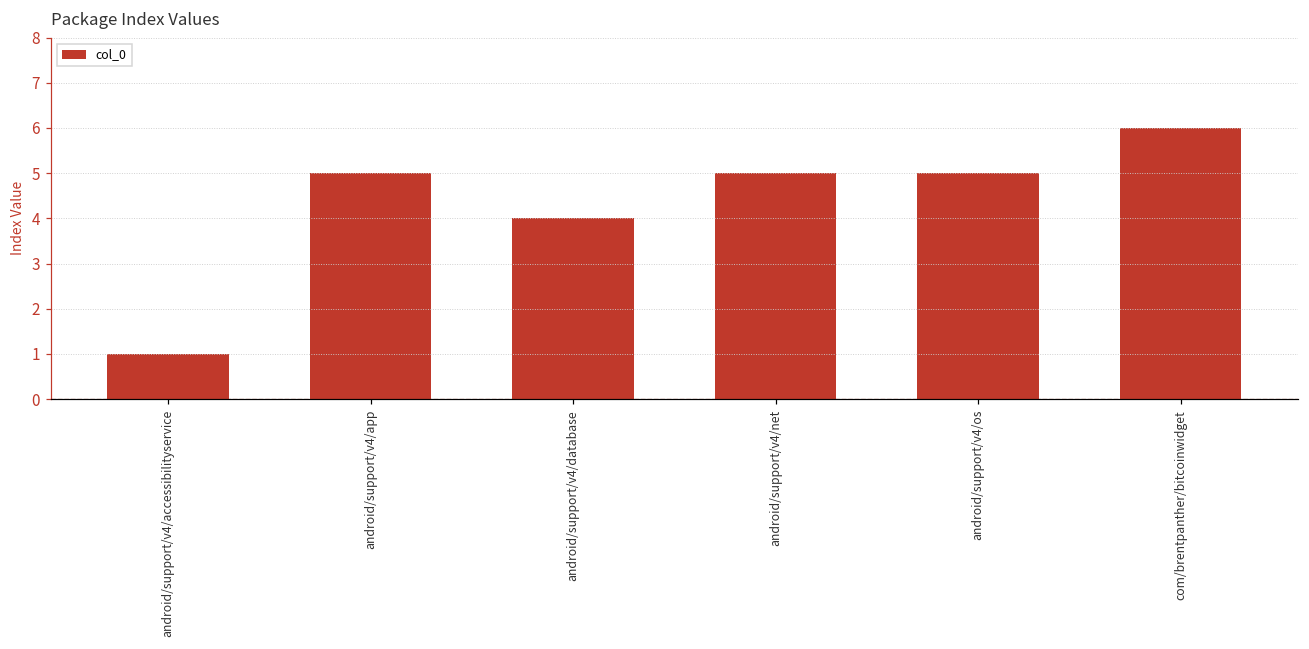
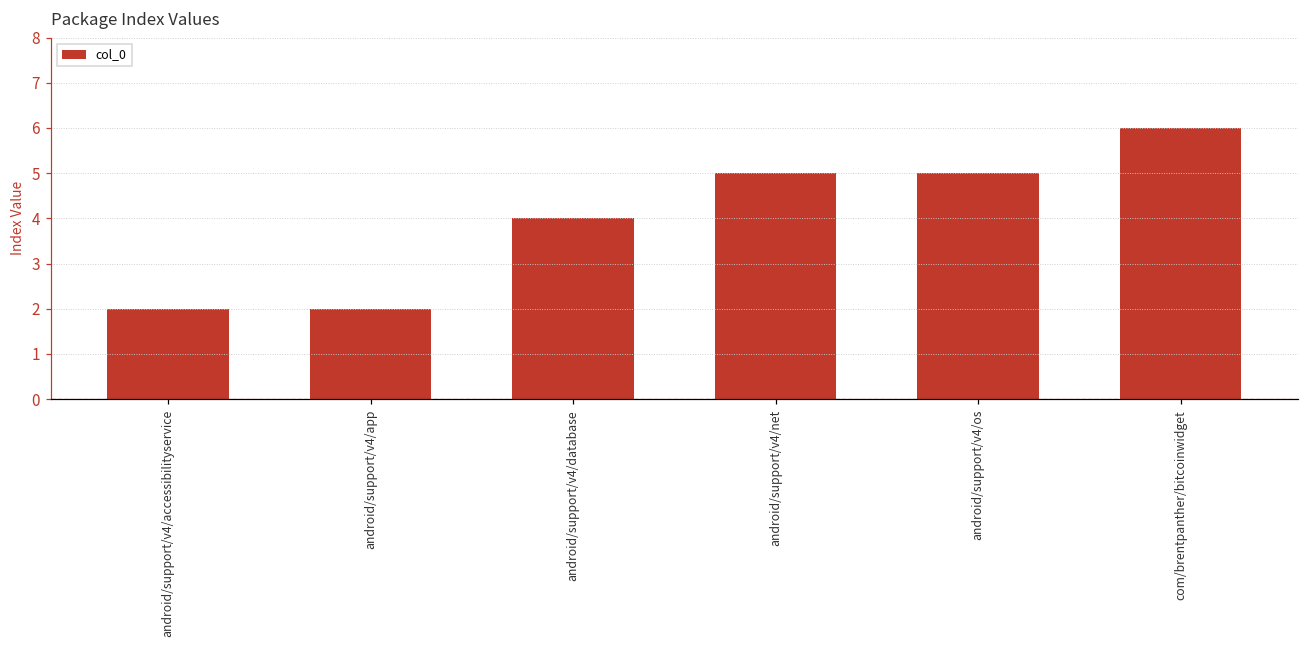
android/support/v4/accessibilityservice: 1 -> 2
android/support/v4/app: 5 -> 2
